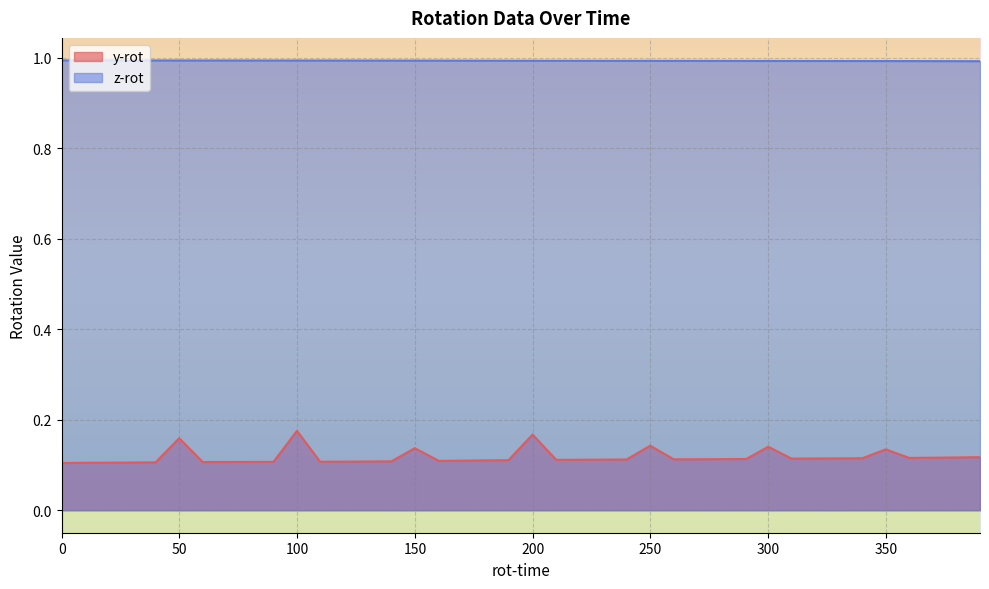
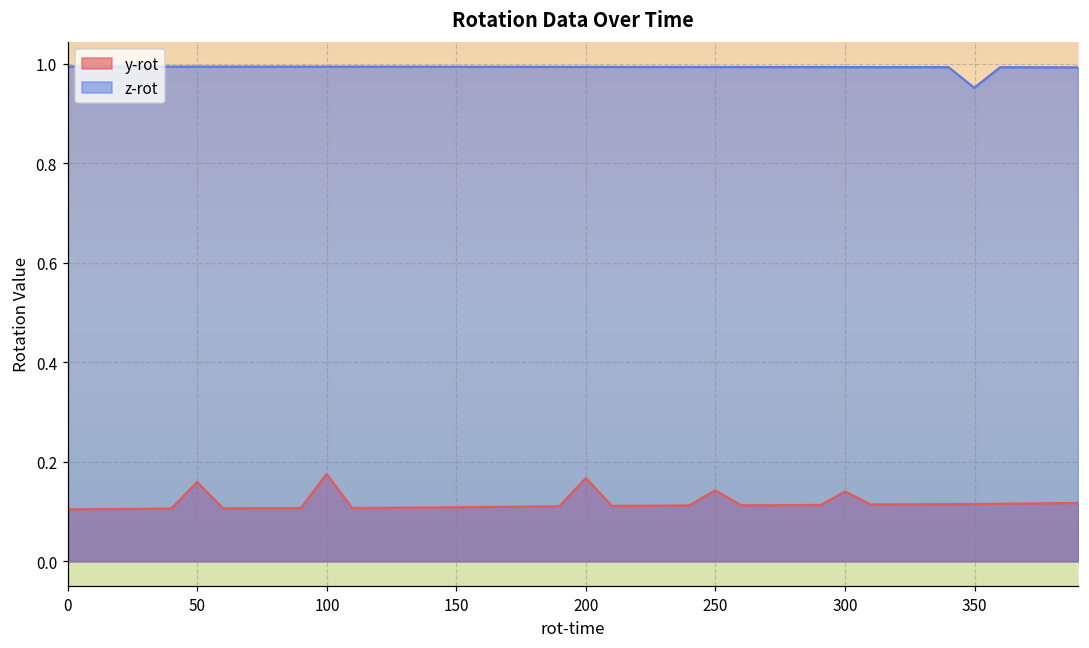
y-rot, 150: 0.14 -> 0.11
y-rot, 350: 0.13 -> 0.12
z-rot, 350: 0.99 -> 0.95
